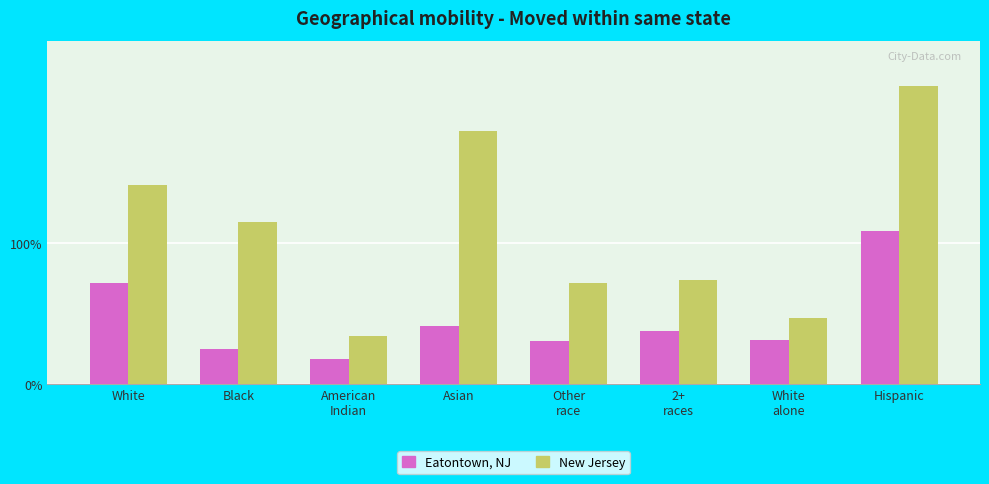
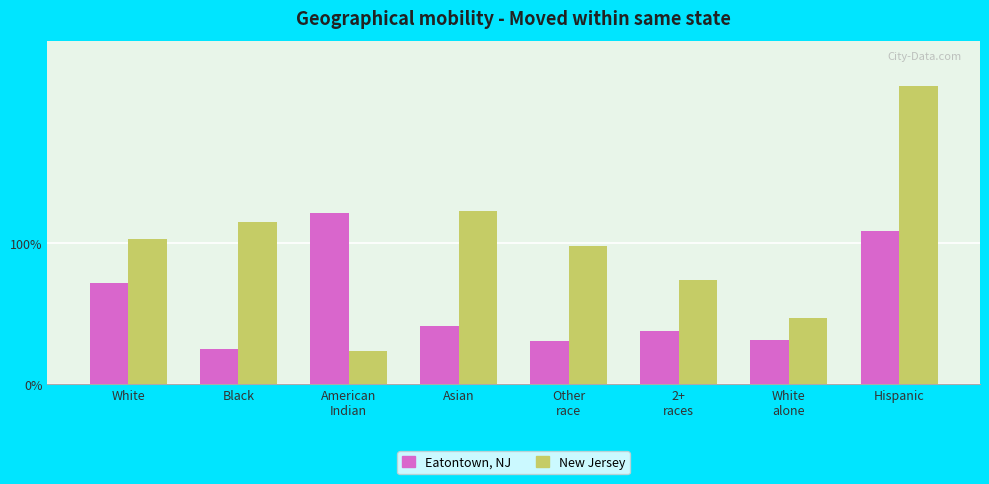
New Jersey, White: 141% -> 103%
Eatontown, NJ, American Indian: 17% -> 121%
New Jersey, American Indian: 34% -> 23%
New Jersey, Asian: 179% -> 122%
New Jersey, Other race: 71% -> 98%
